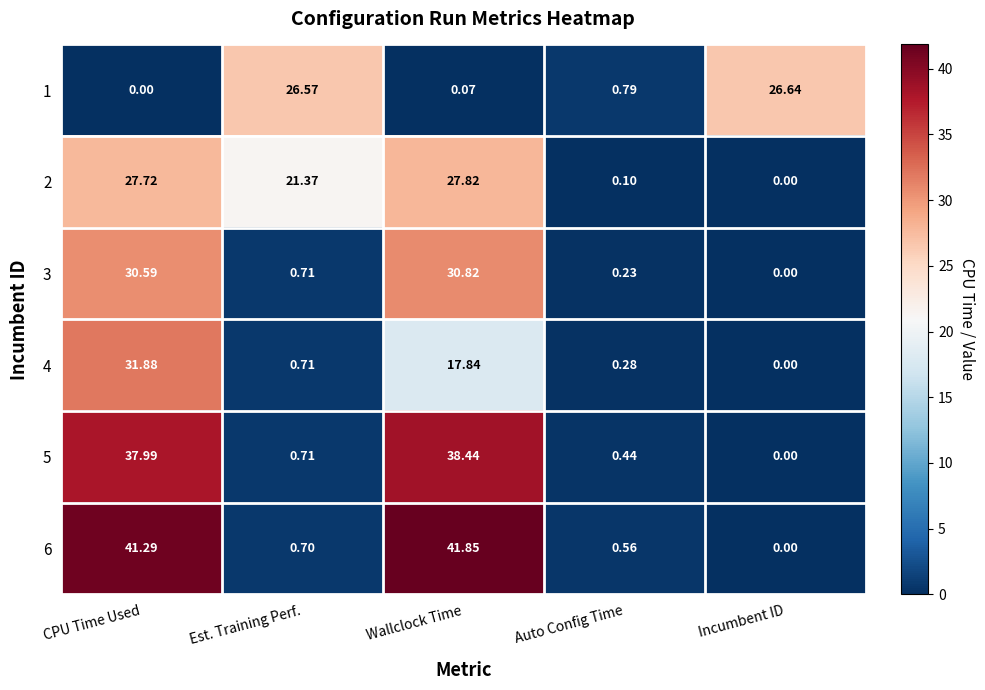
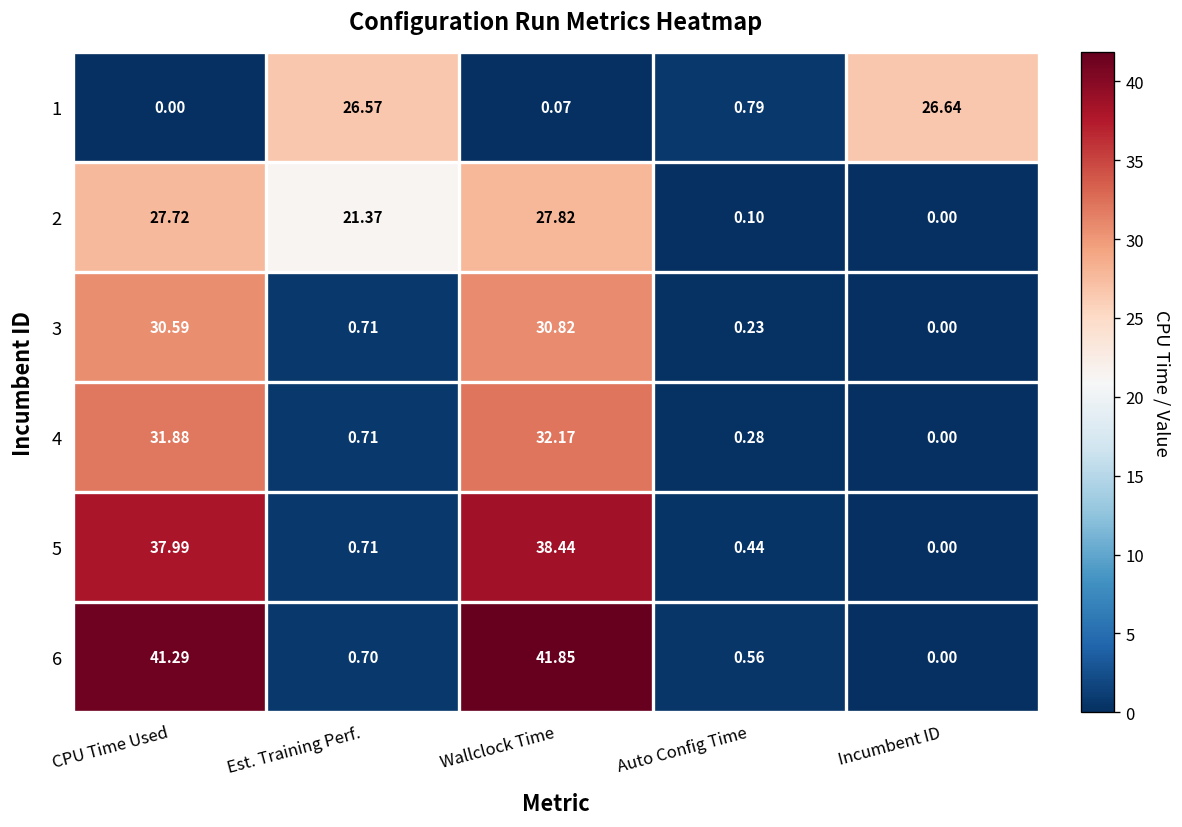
4, Wallclock Time: 17.84 -> 32.17
